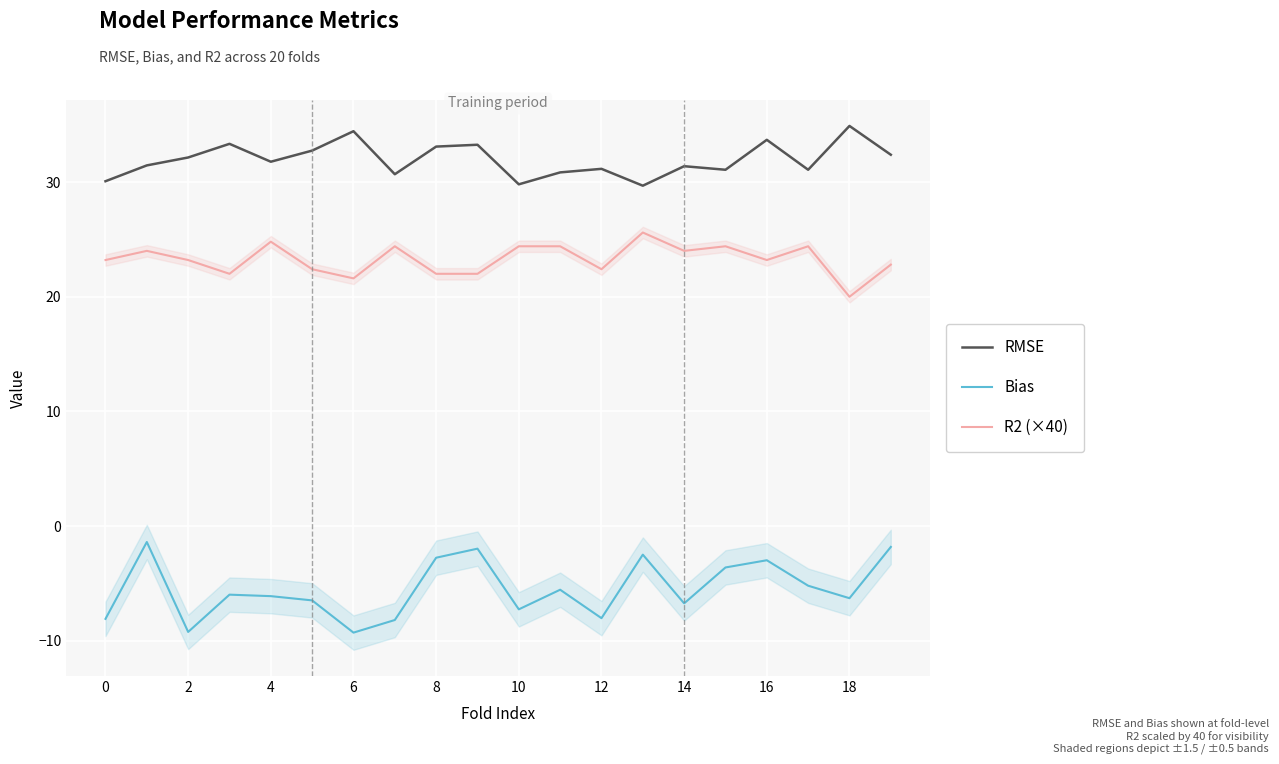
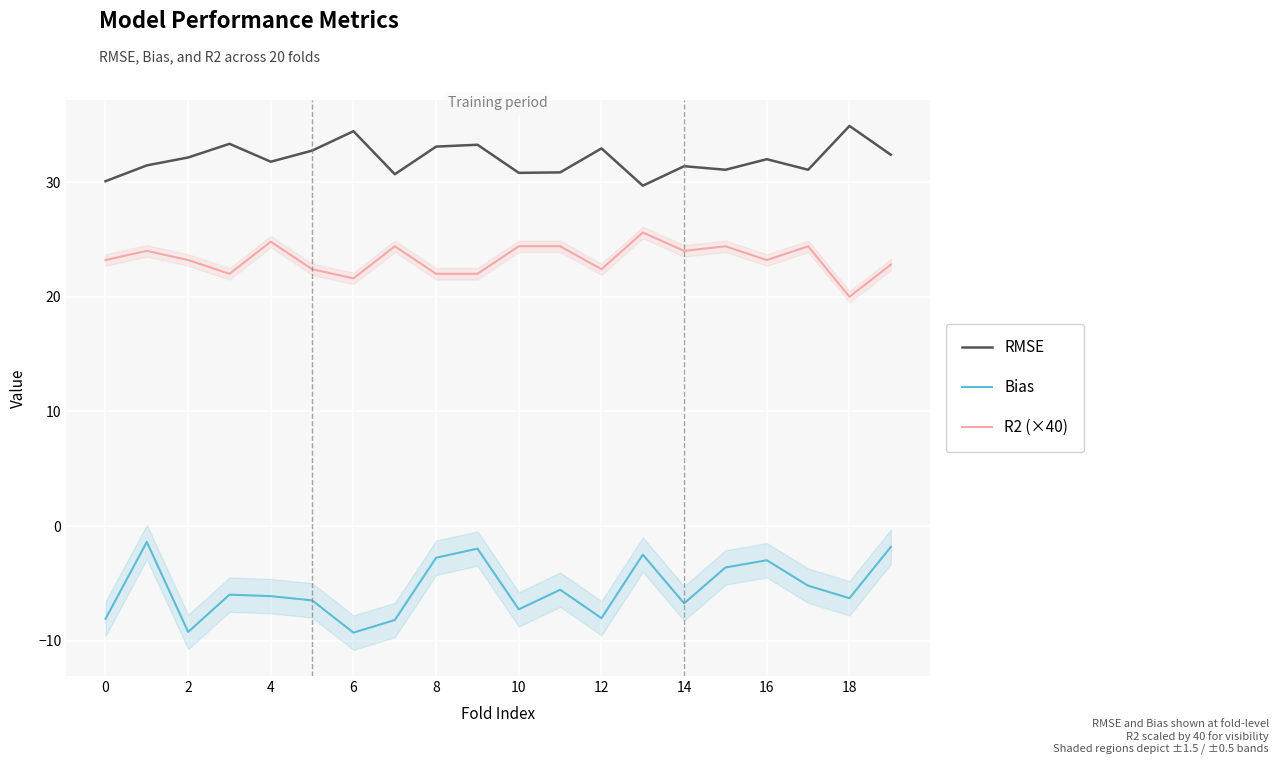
RMSE, 10: 29.8 -> 30.8
RMSE, 12: 31.2 -> 32.9
RMSE, 16: 33.7 -> 32.0
